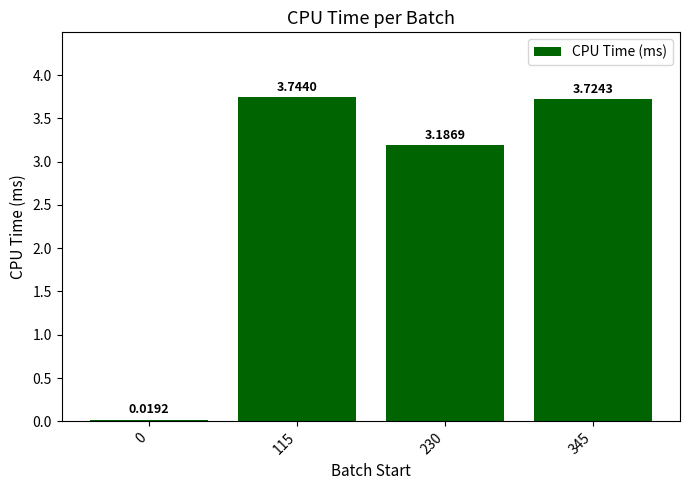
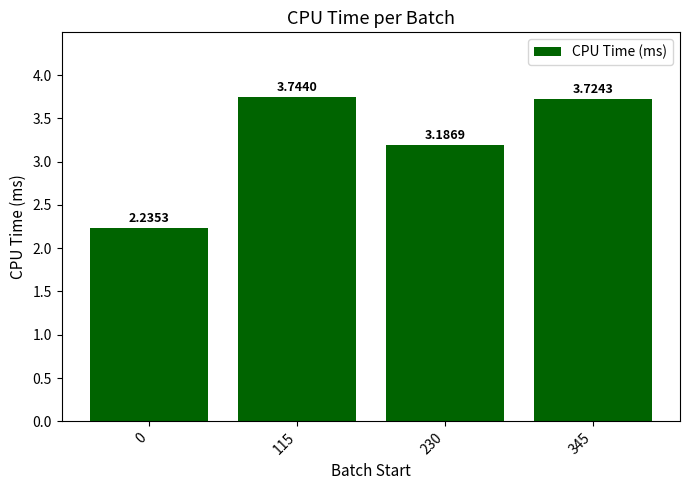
0: 0.0192 -> 2.2353
